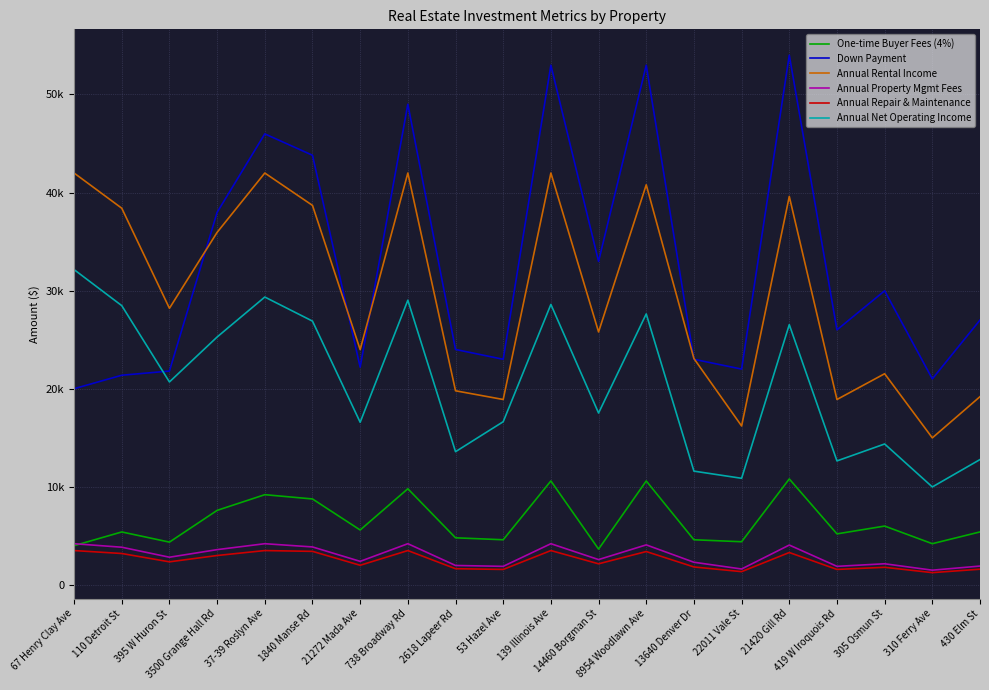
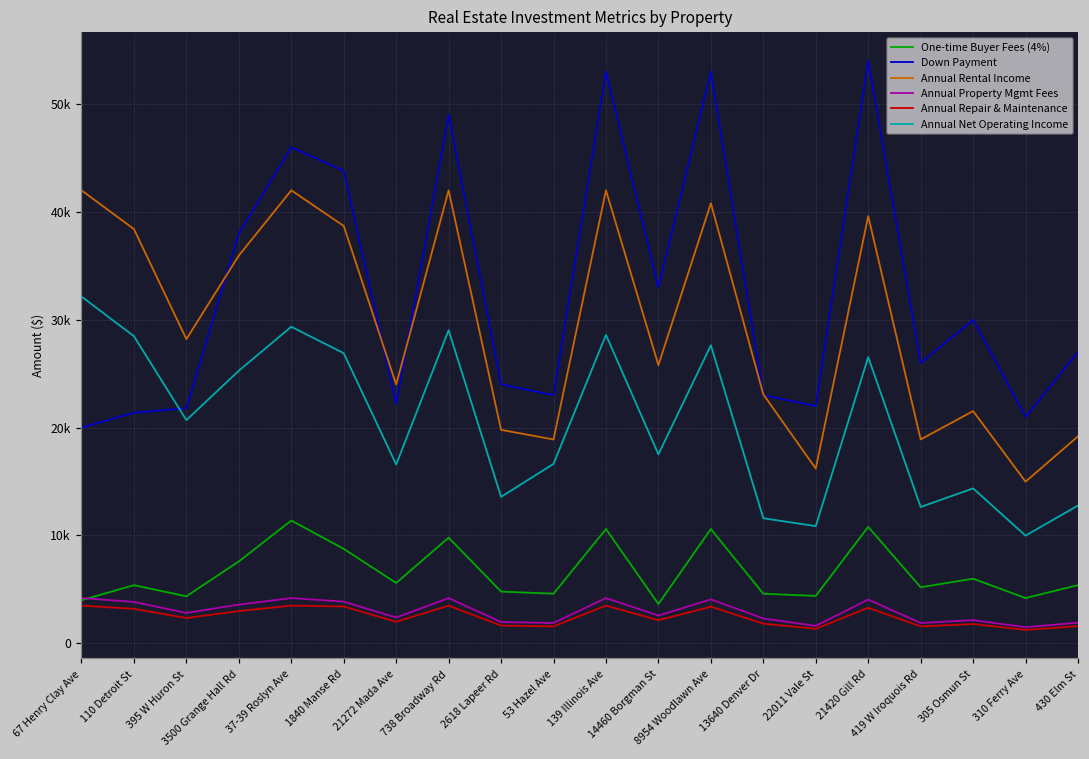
One-time Buyer Fees (4%), 37-39 Roslyn Ave: 9000 -> 11000
